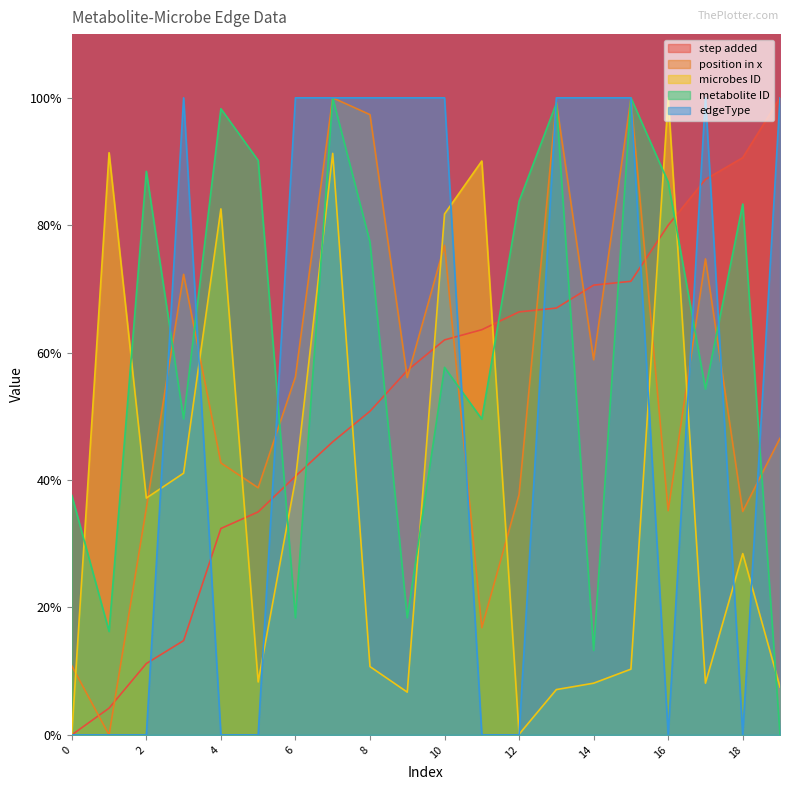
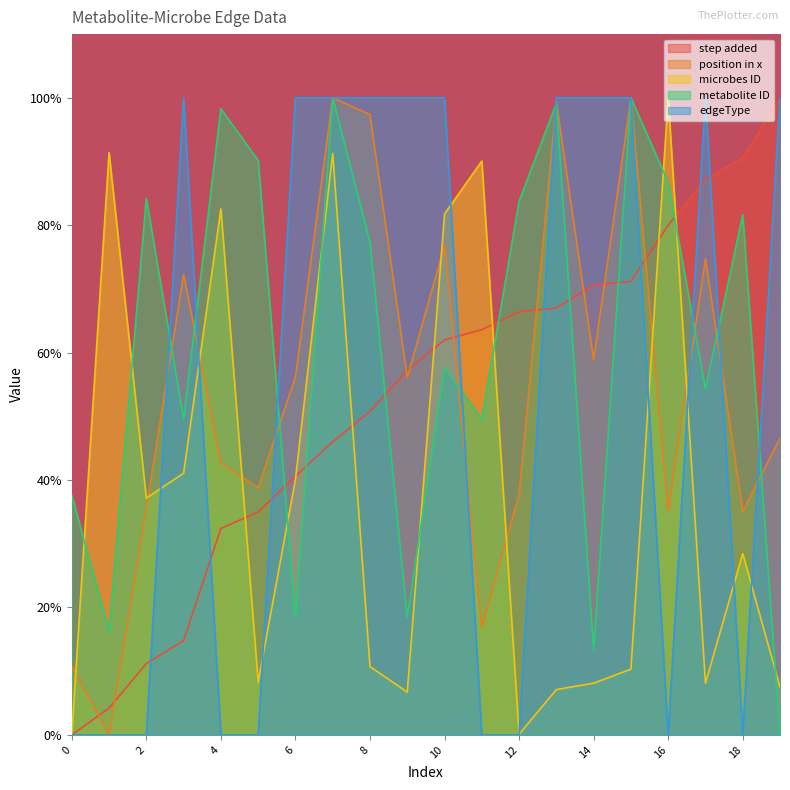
metabolite ID, 2: 88% -> 84%
metabolite ID, 18: 83% -> 82%
